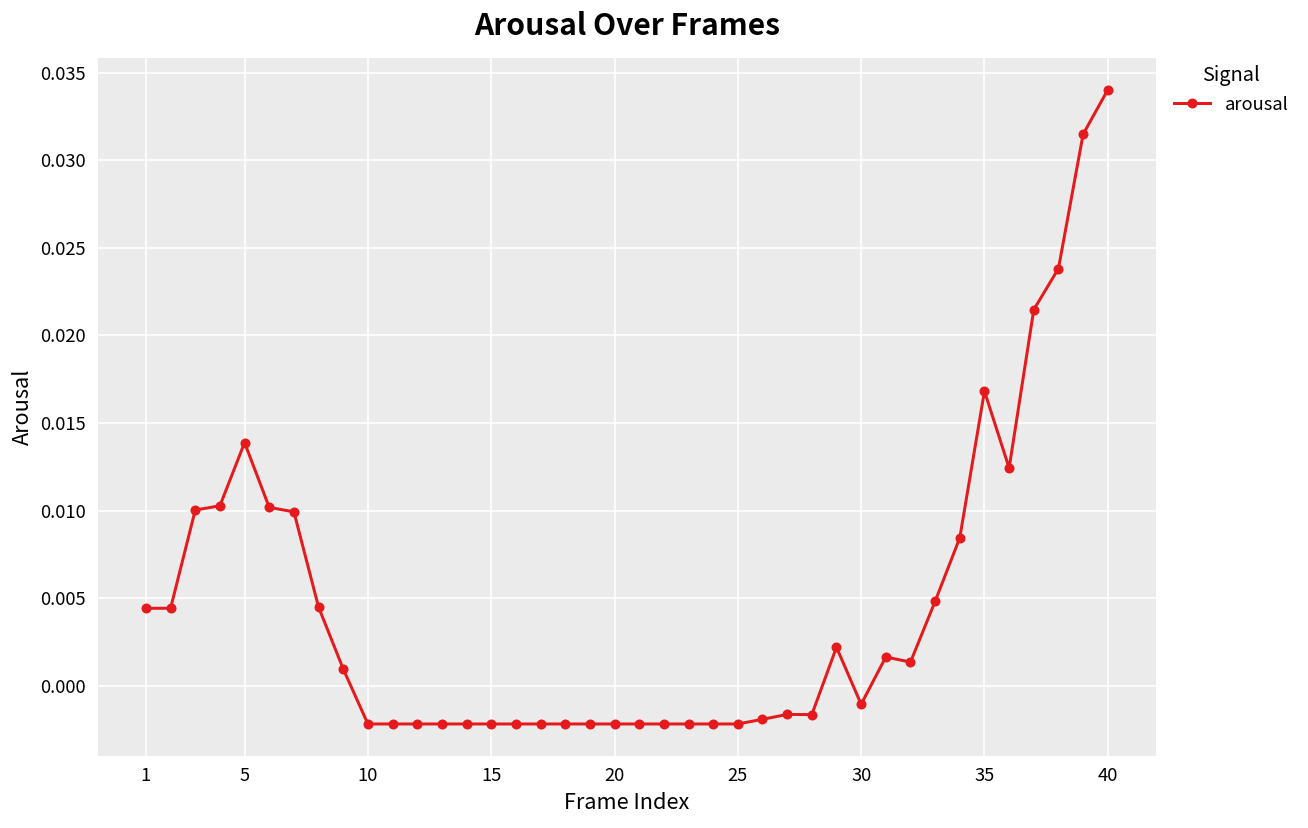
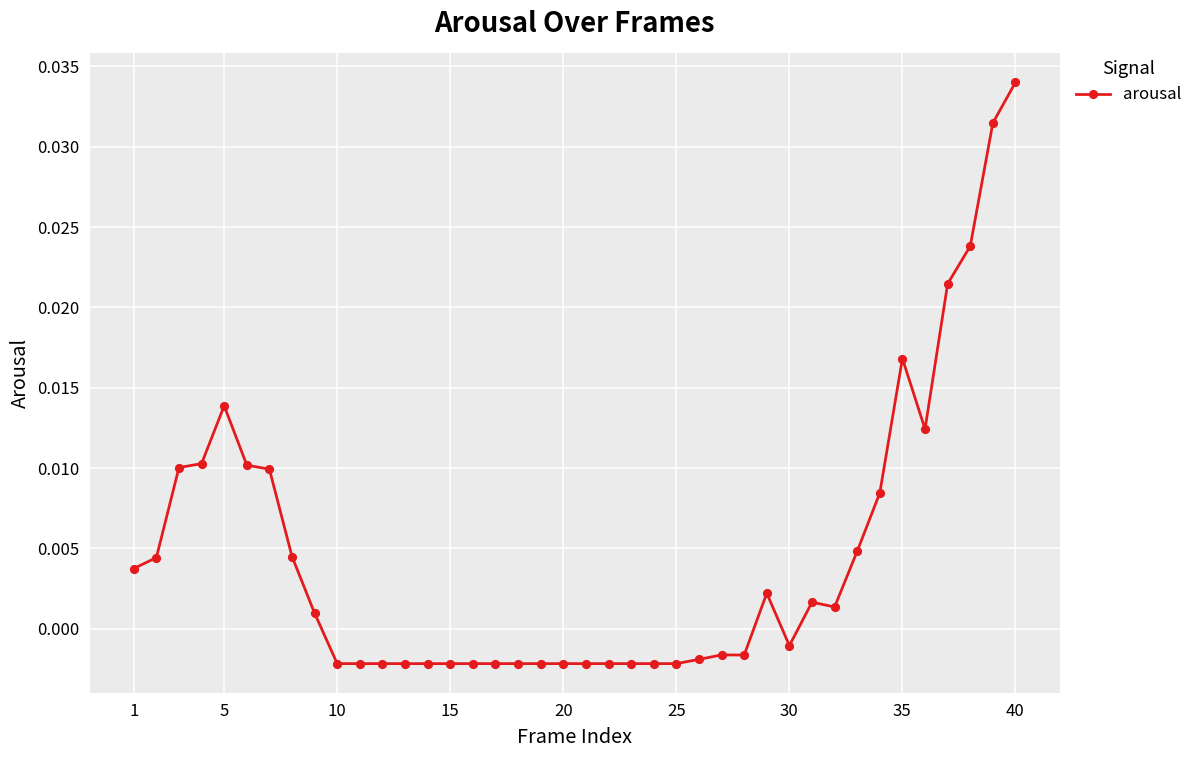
1: 0.0044 -> 0.0037
